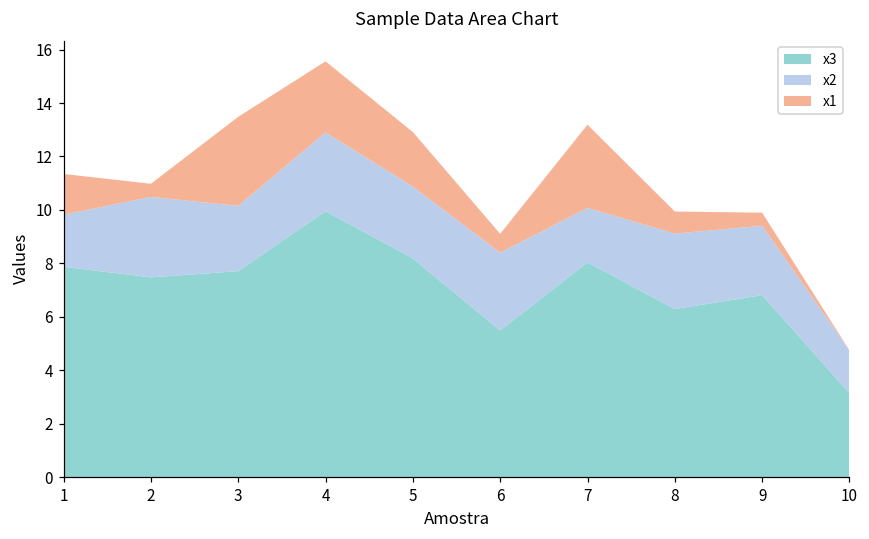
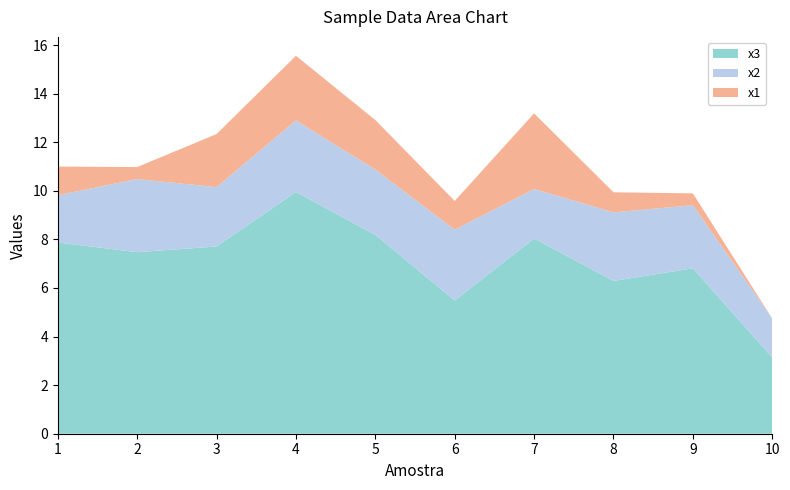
x1, 1: 1.5 -> 1.2
x1, 3: 3.3 -> 2.2
x1, 6: 0.7 -> 1.2
